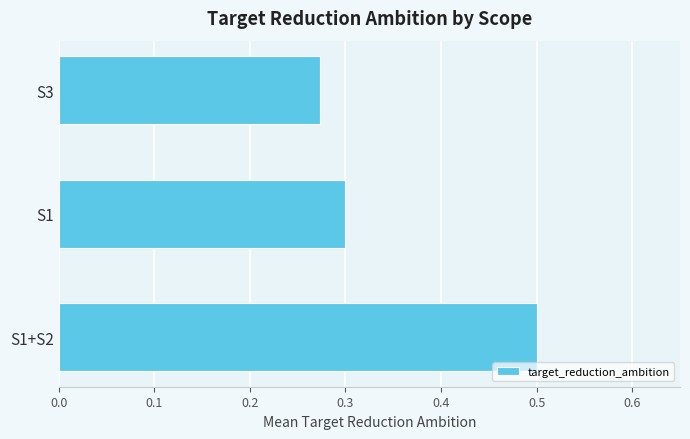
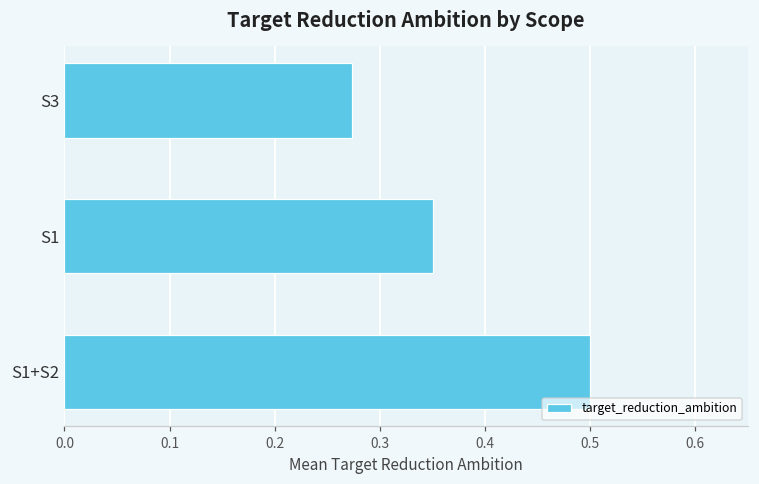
S1: 0.30 -> 0.35
